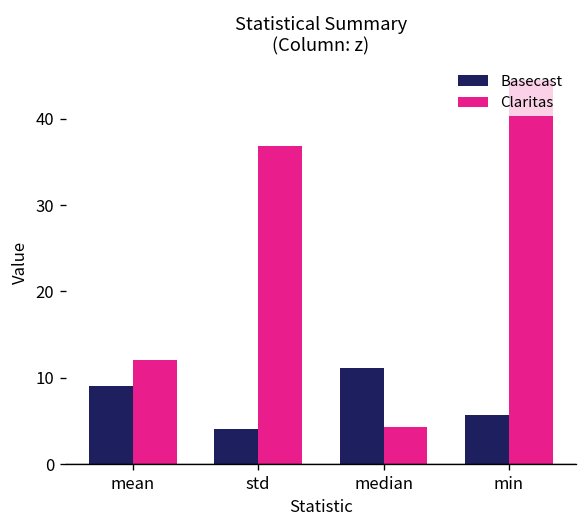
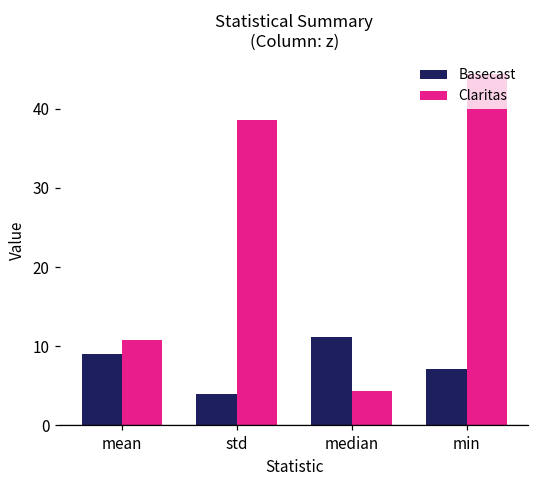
Claritas, mean: 12 -> 11
Claritas, std: 37 -> 39
Basecast, min: 6 -> 7
